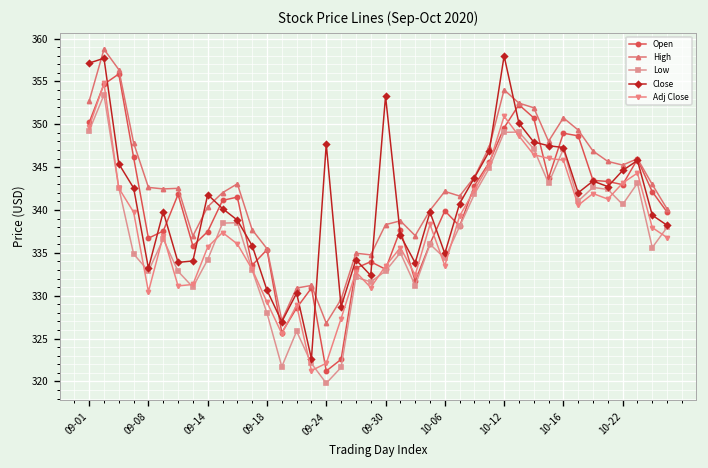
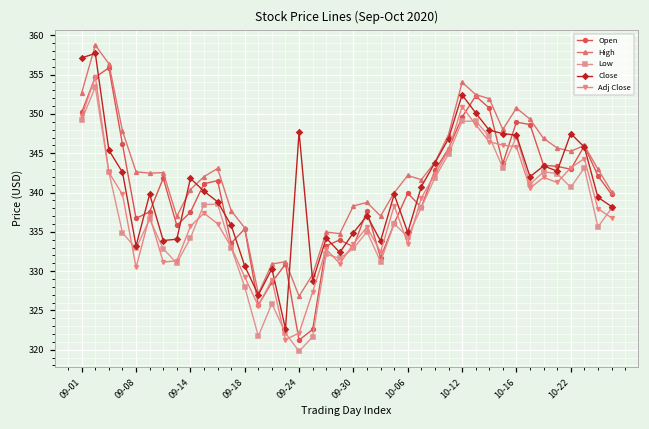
Close, 09-30: 353 -> 335
Close, 10-12: 358 -> 352
Close, 10-22: 345 -> 348
